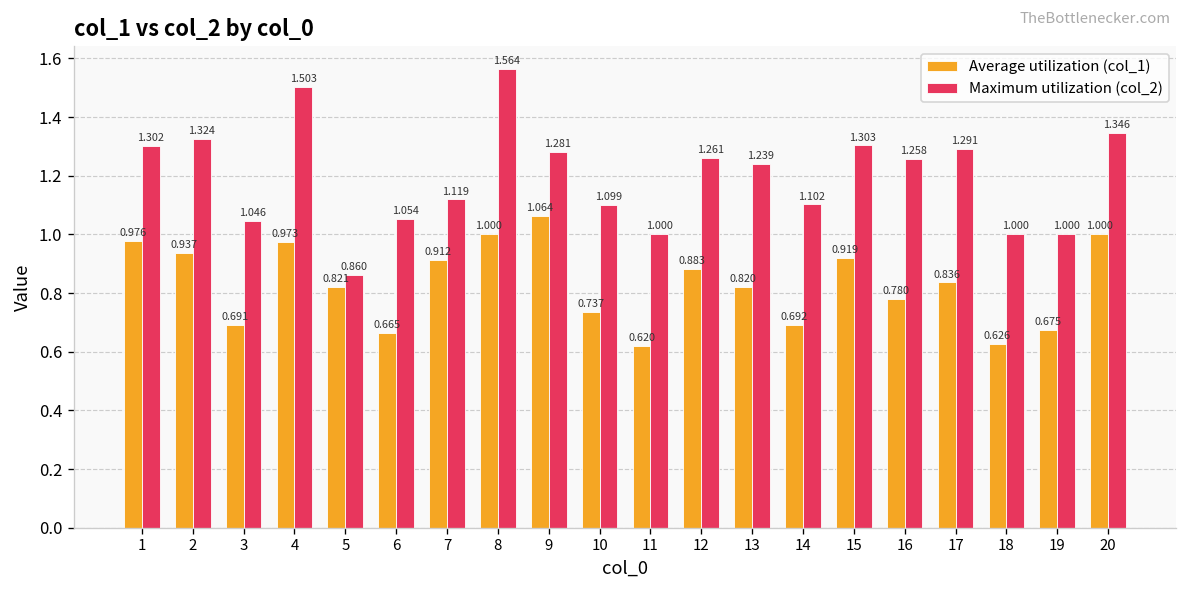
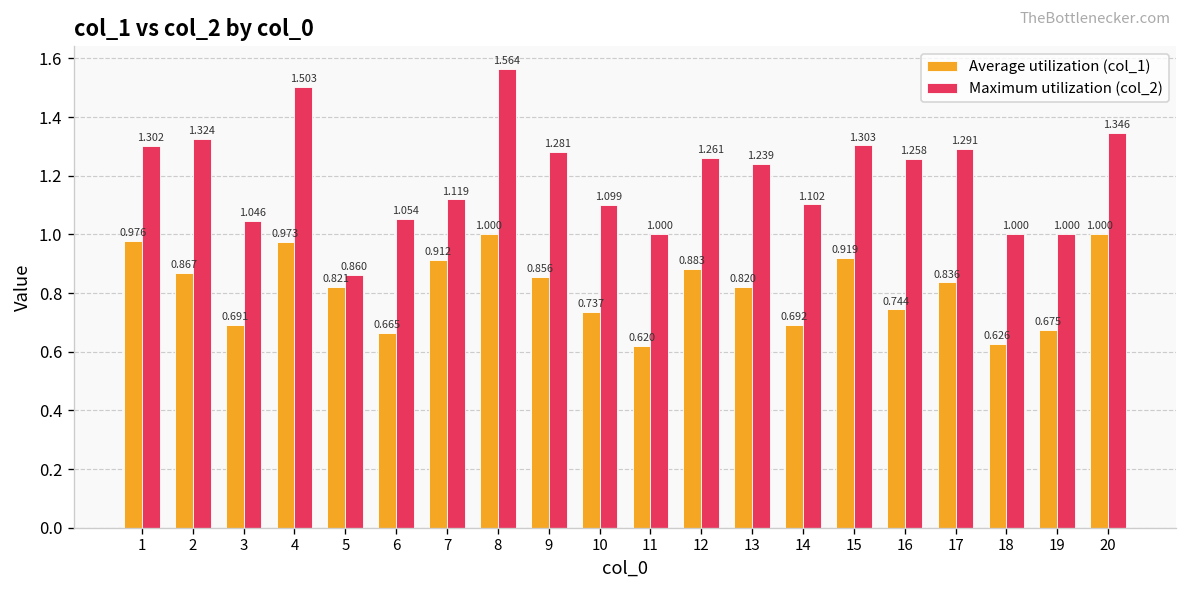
Average utilization (col_1), 2: 0.937 -> 0.867
Average utilization (col_1), 9: 1.064 -> 0.856
Average utilization (col_1), 16: 0.780 -> 0.744
